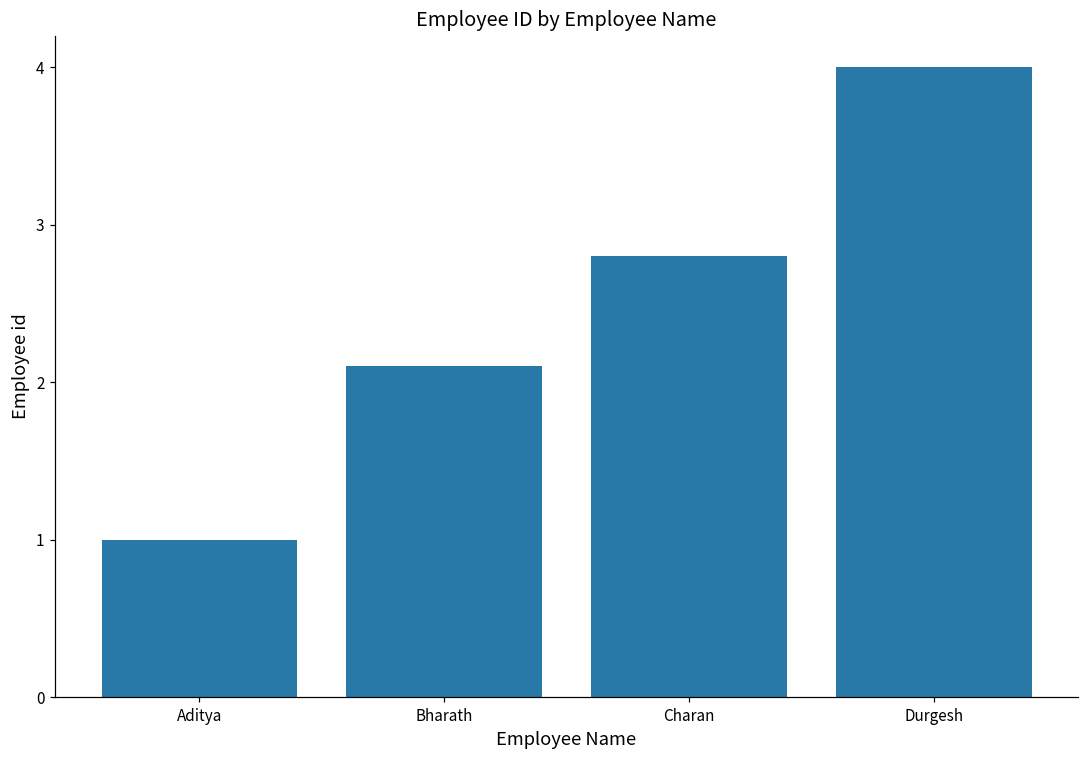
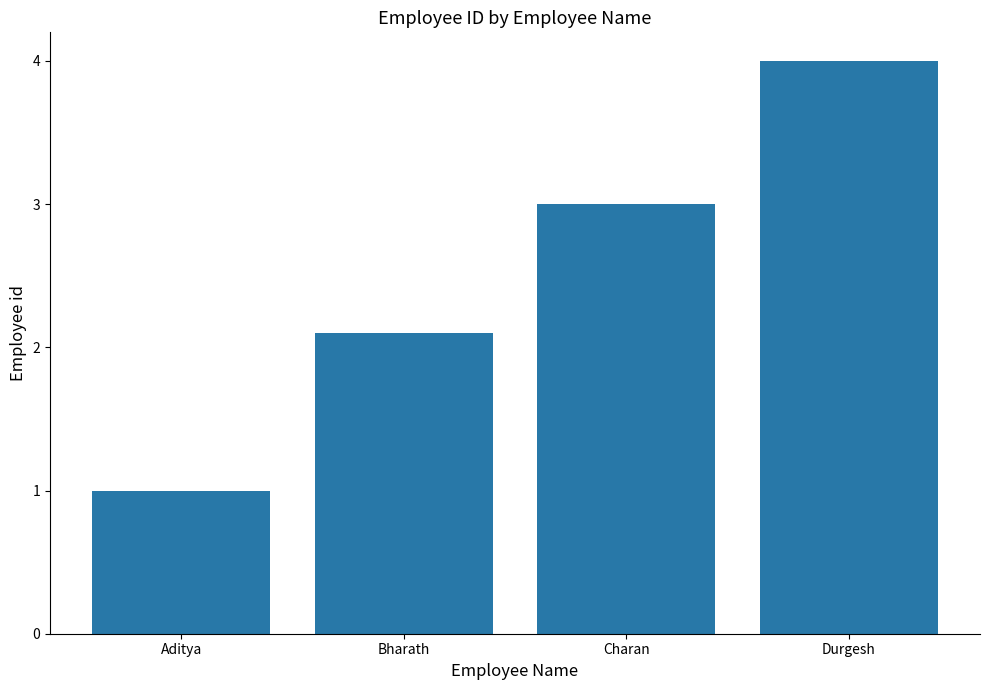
Charan: 2.8 -> 3.0
